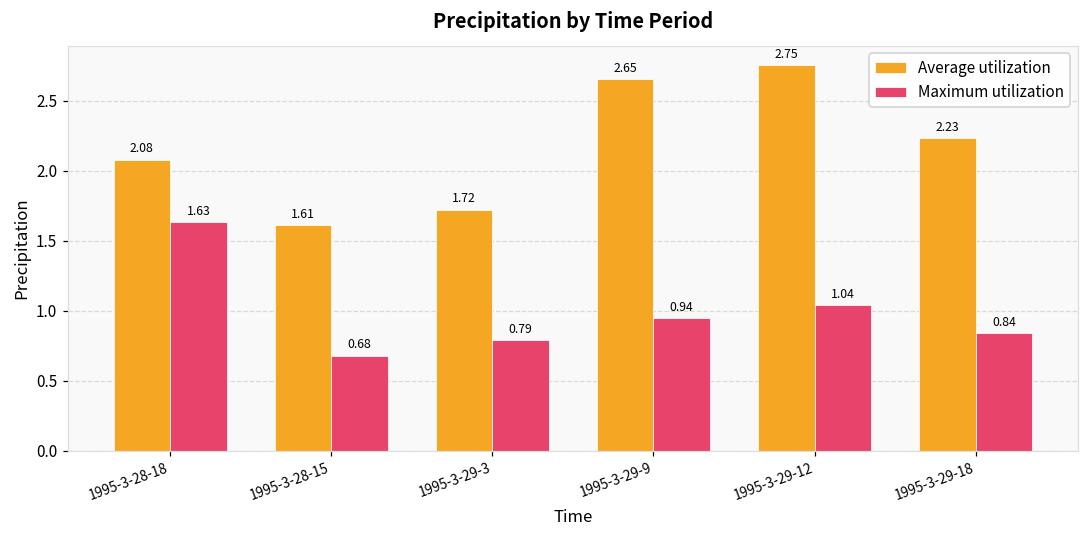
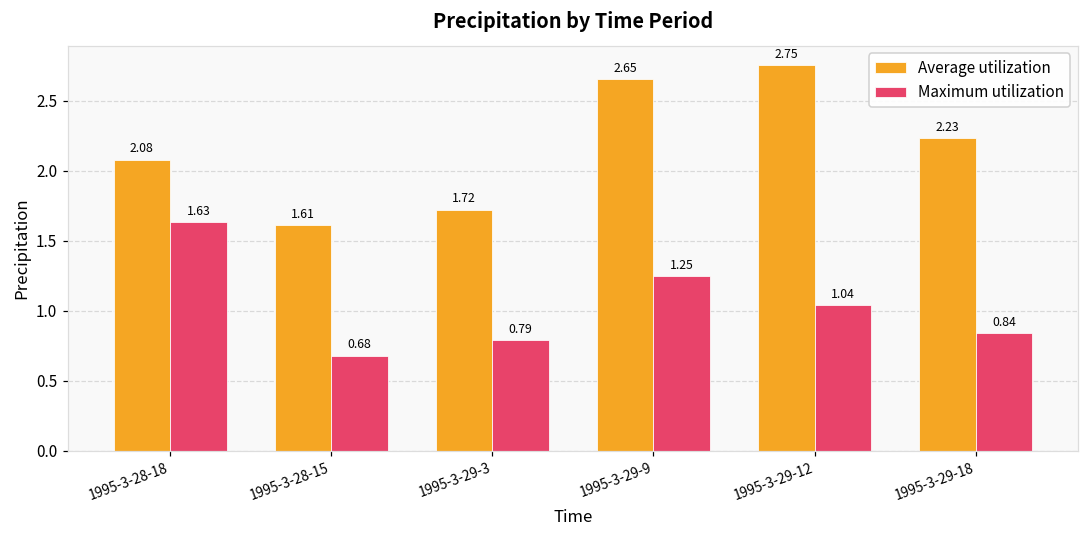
Maximum utilization, 1995-3-29-9: 0.94 -> 1.25
